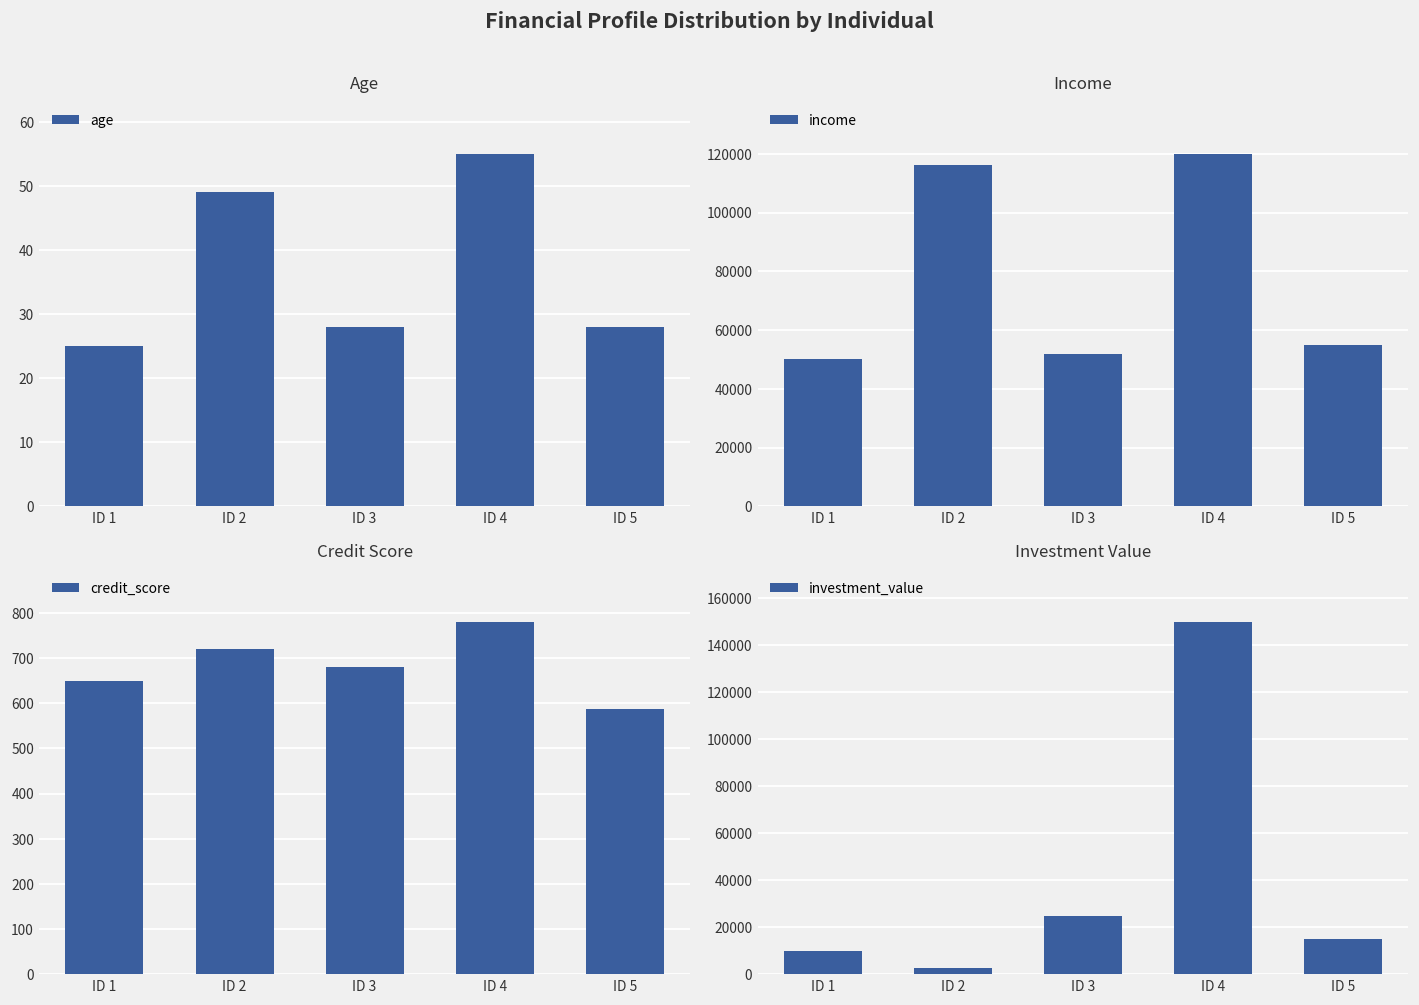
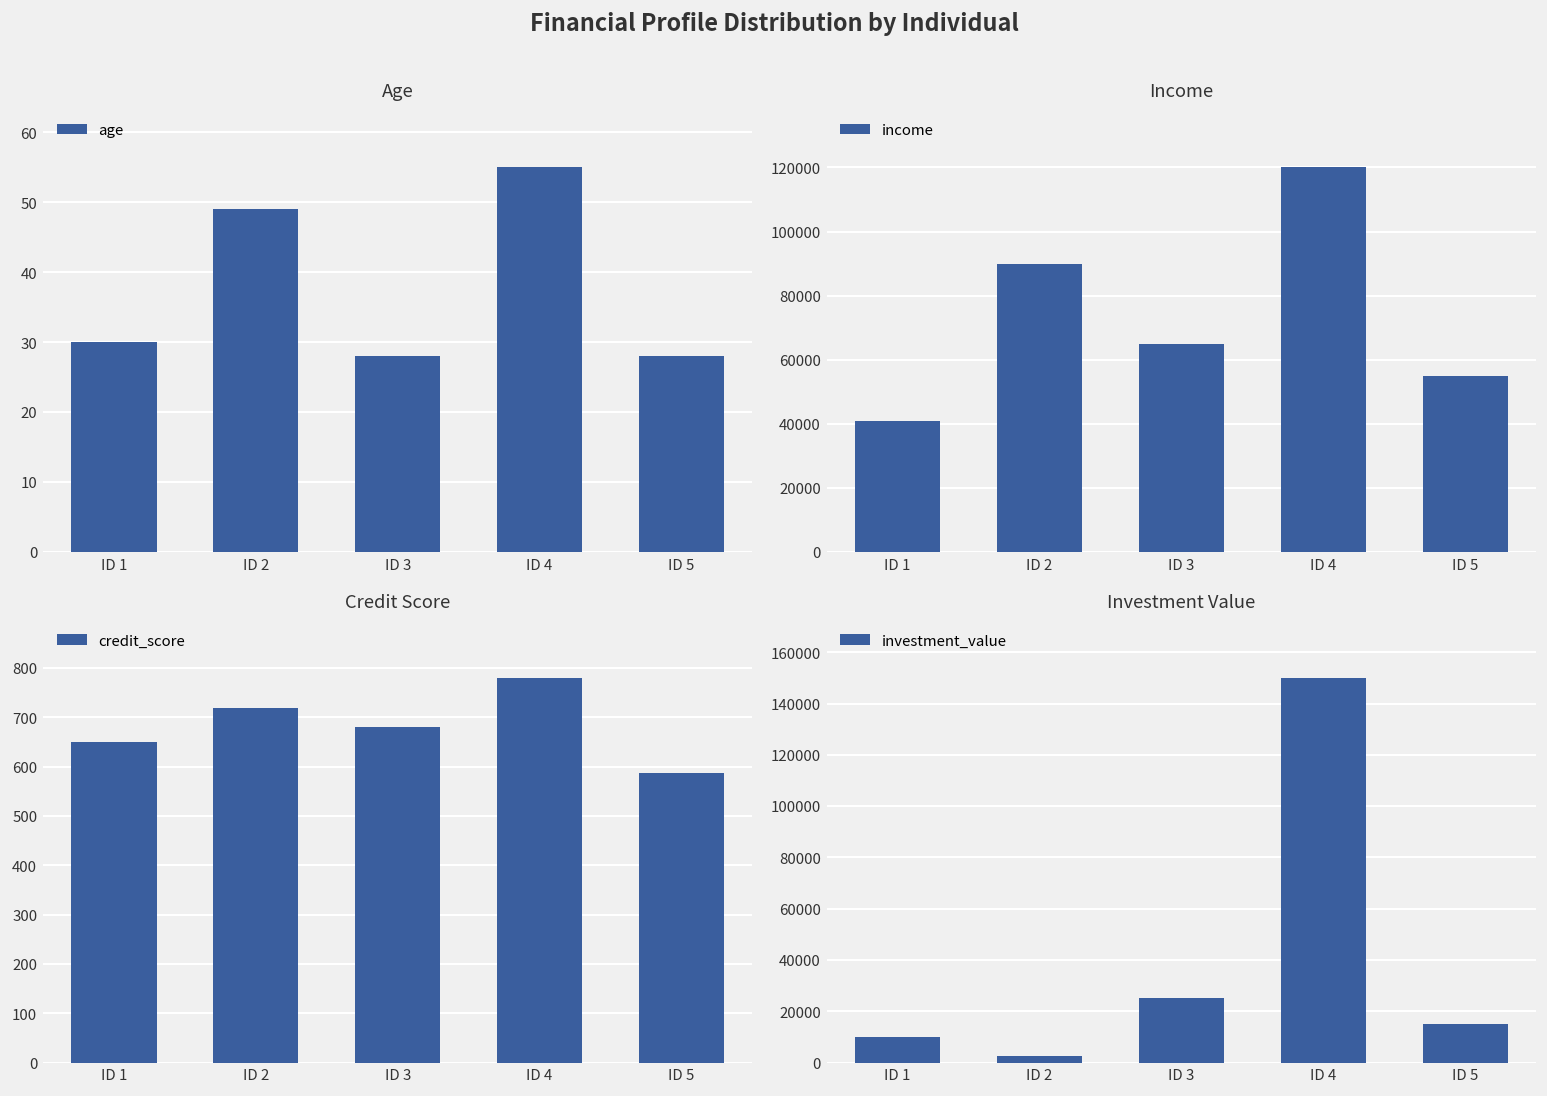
Age, ID 1: 25 -> 30
Income, ID 1: 50000 -> 41000
Income, ID 2: 116000 -> 90000
Income, ID 3: 52000 -> 65000
